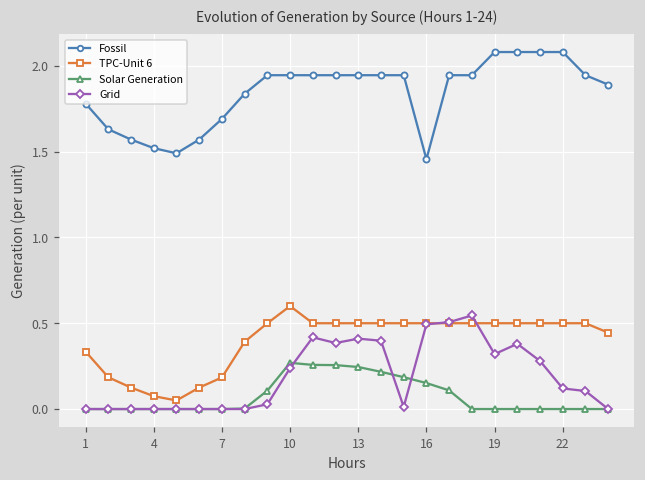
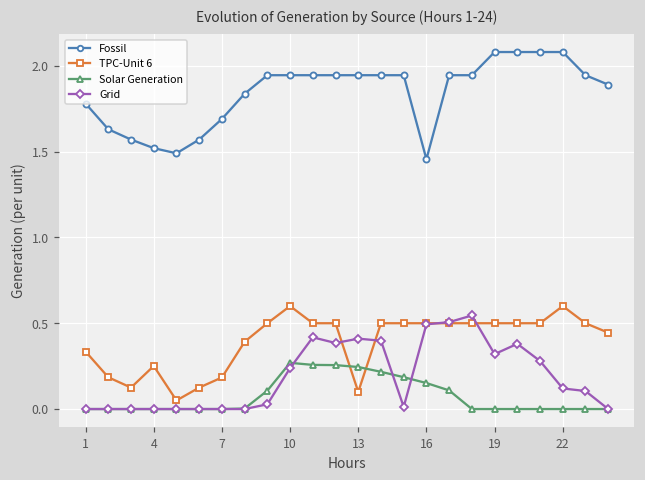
TPC-Unit 6, 4: 0.08 -> 0.25
TPC-Unit 6, 13: 0.5 -> 0.1
TPC-Unit 6, 22: 0.5 -> 0.6
